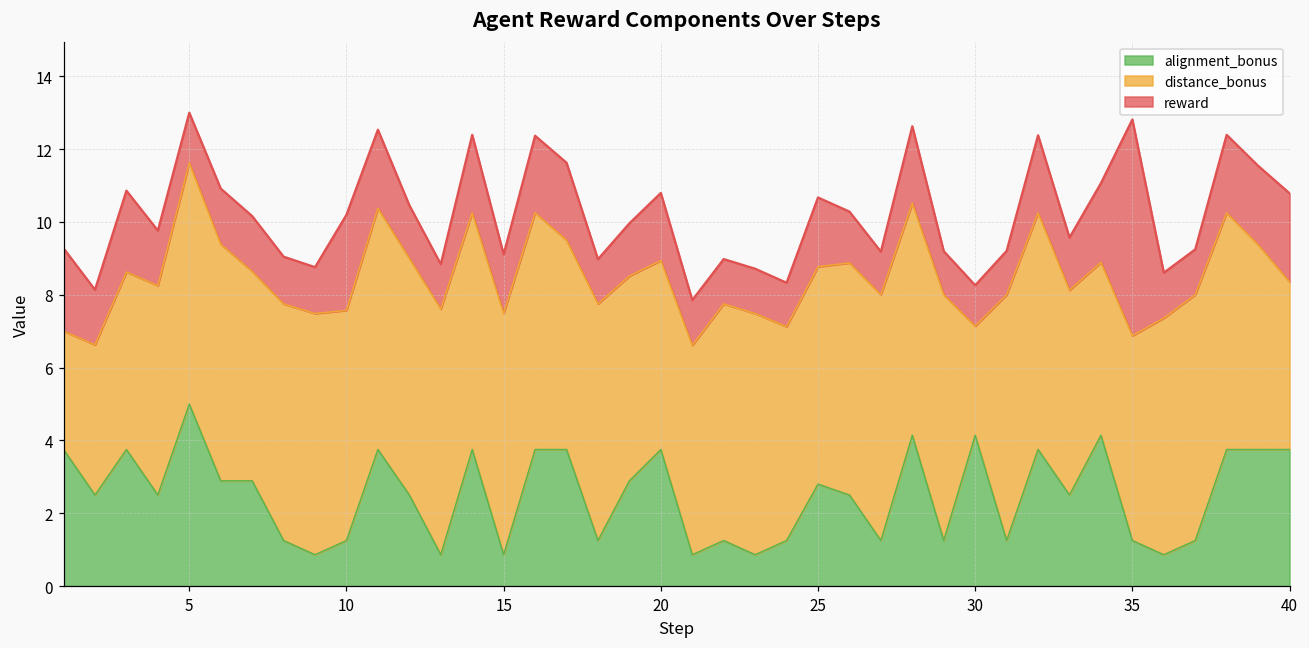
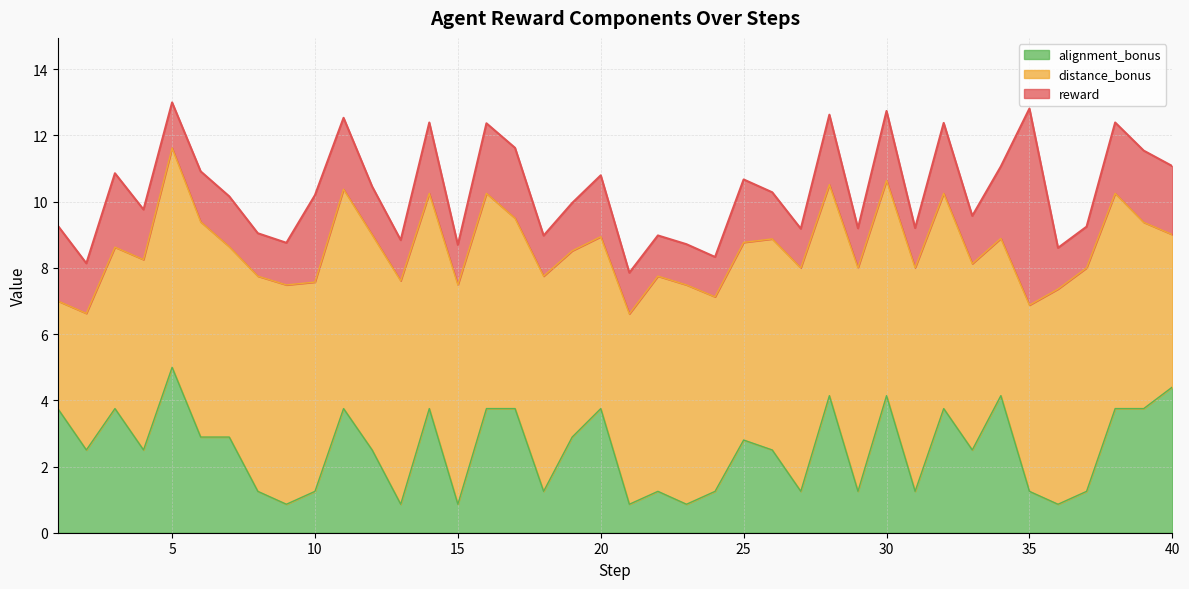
reward, 15: 9.1 -> 8.7
reward, 30: 8.3 -> 12.7
distance_bonus, 30: 3.0 -> 6.5
reward, 40: 10.8 -> 11.1
alignment_bonus, 40: 3.8 -> 4.4
